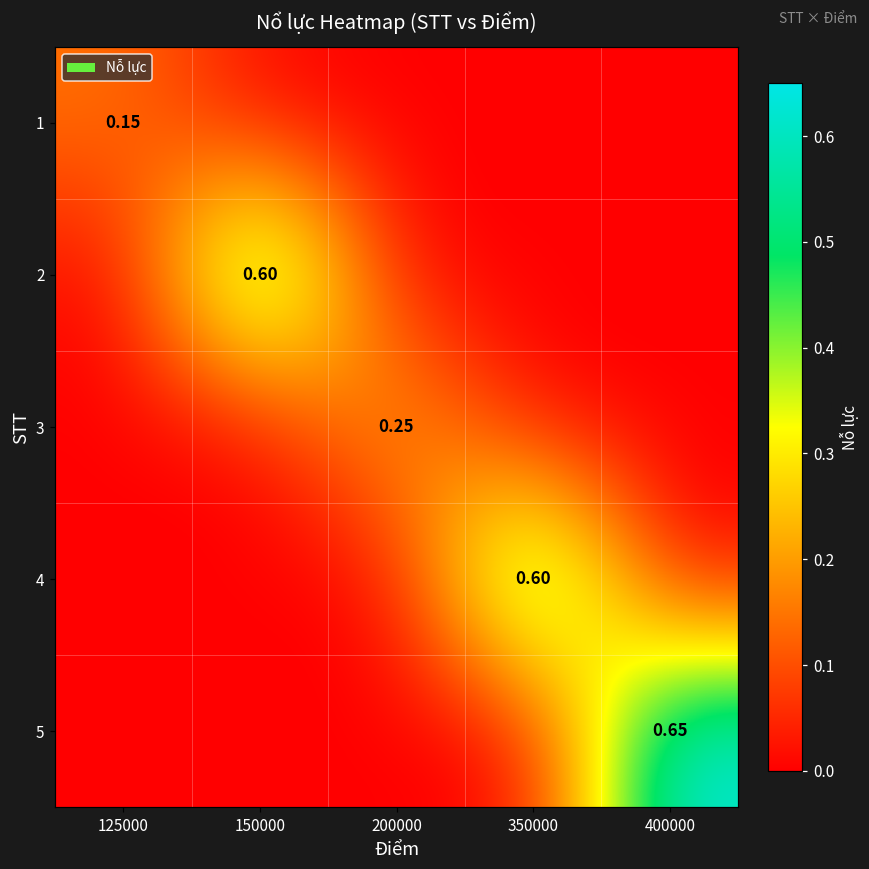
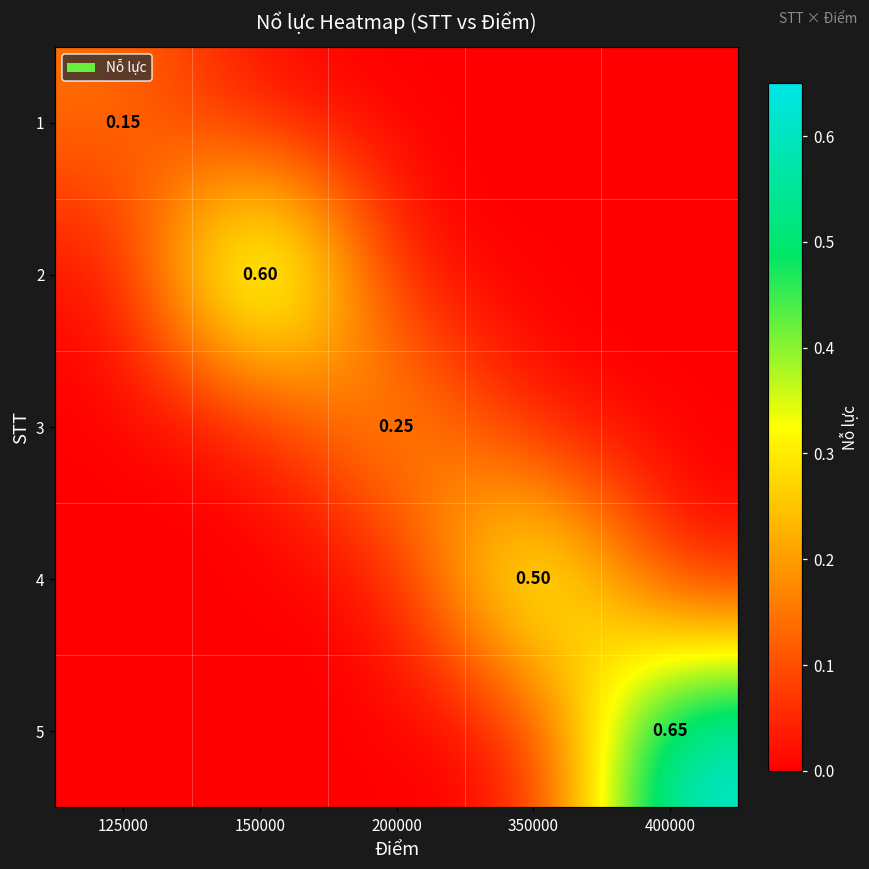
4, 350000: 0.60 -> 0.50
